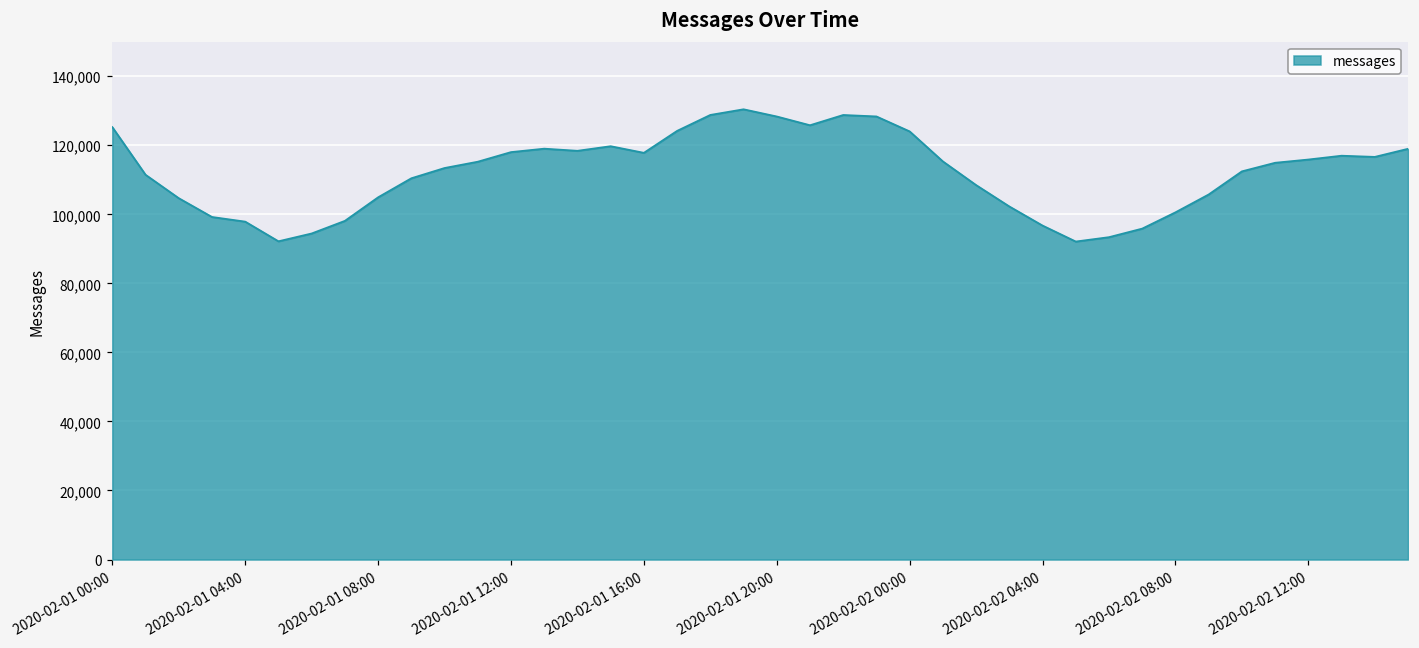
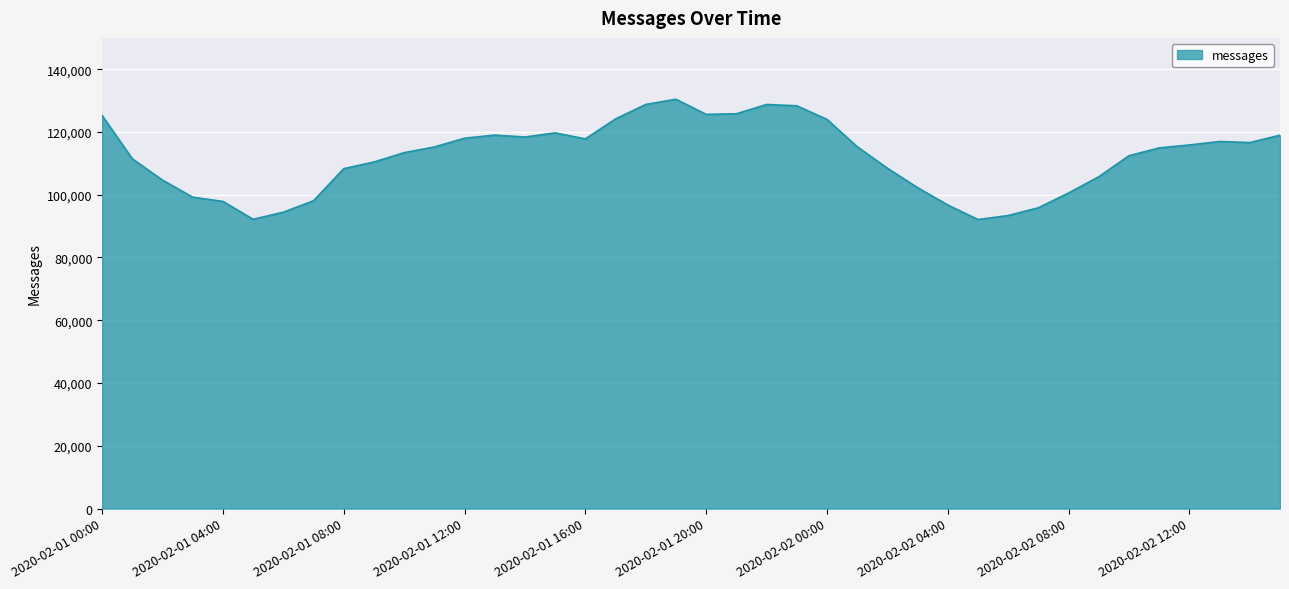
2020-02-01 08:00: 105,000 -> 108,000
2020-02-01 20:00: 128,000 -> 126,000
